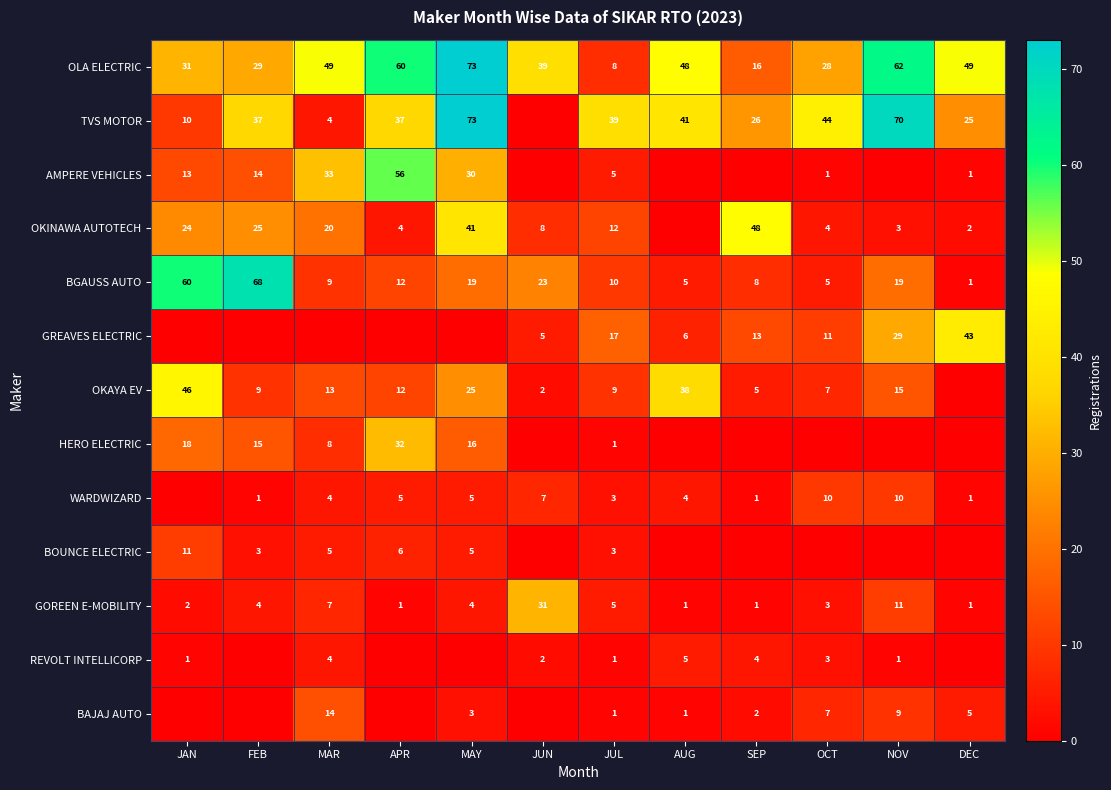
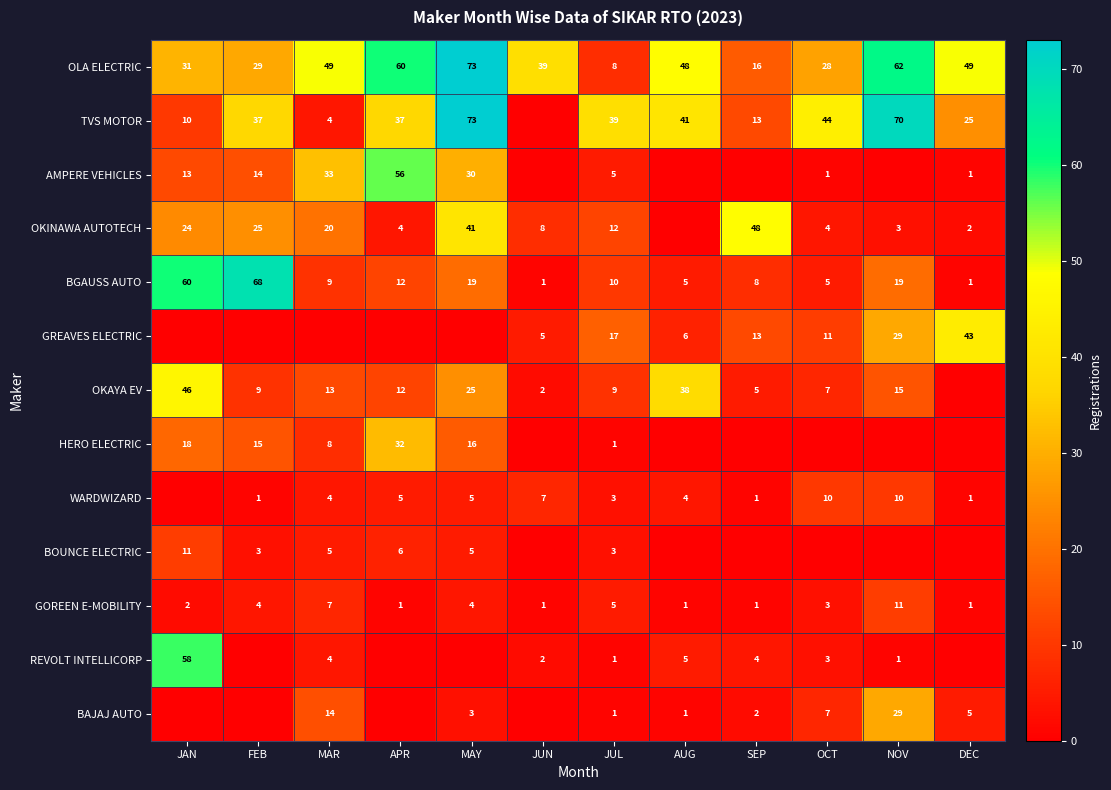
TVS MOTOR, SEP: 26 -> 13
BGAUSS AUTO, JUN: 23 -> 1
GOREEN E-MOBILITY, JUN: 31 -> 1
REVOLT INTELLICORP, JAN: 1 -> 58
BAJAJ AUTO, NOV: 9 -> 29
